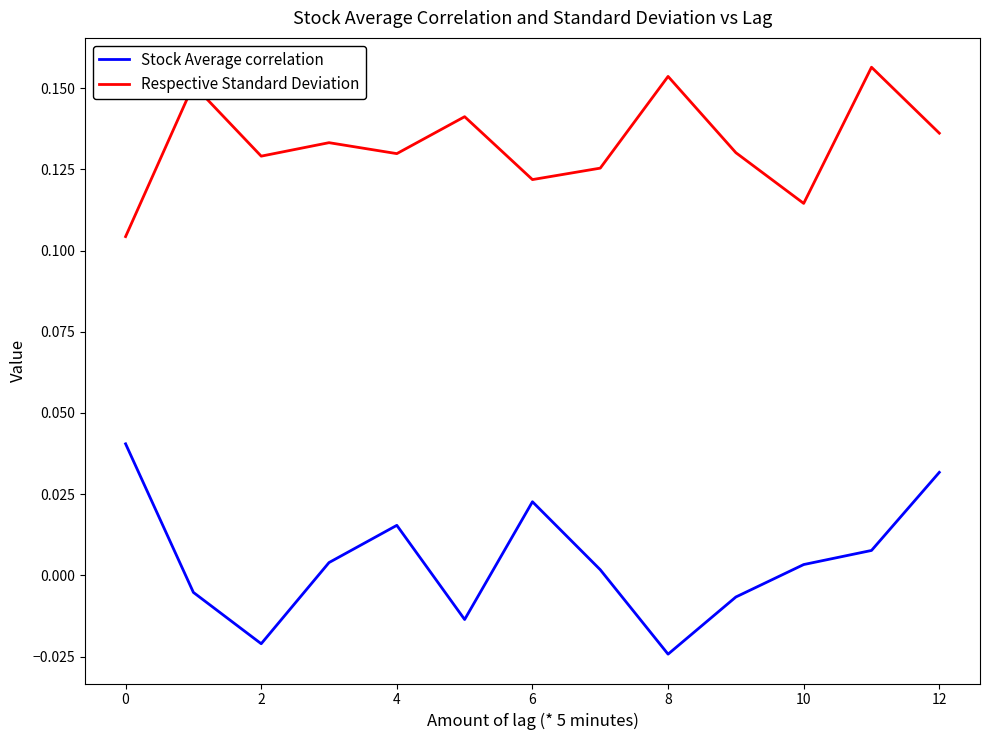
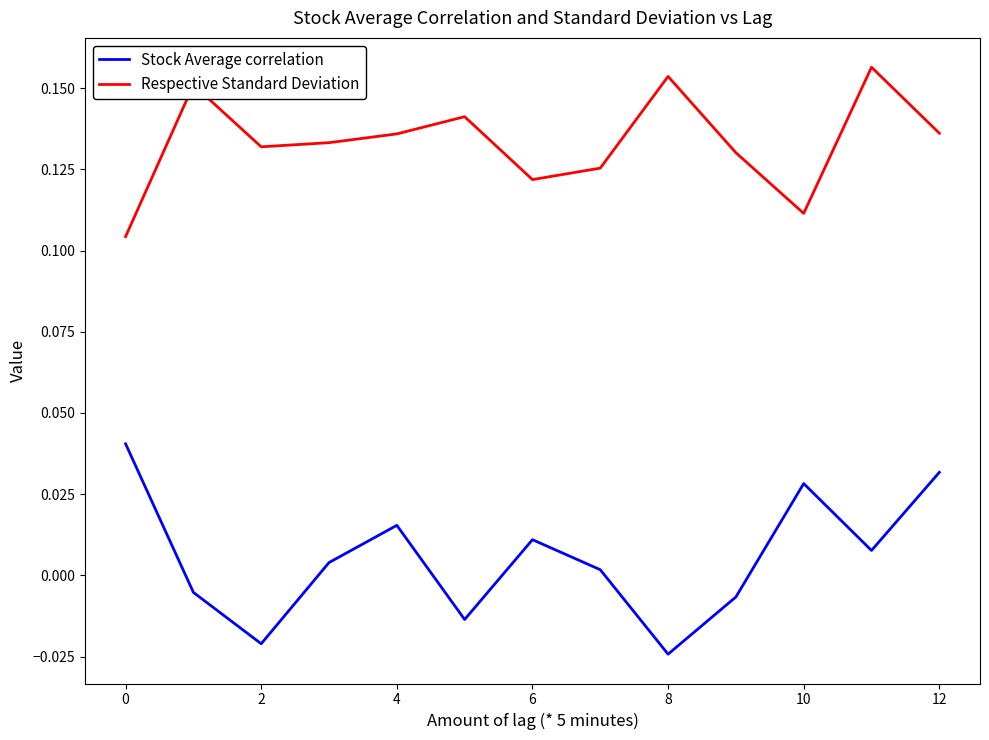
Respective Standard Deviation, 2: 0.129 -> 0.132
Respective Standard Deviation, 4: 0.130 -> 0.136
Stock Average correlation, 6: 0.023 -> 0.011
Stock Average correlation, 10: 0.003 -> 0.028
Respective Standard Deviation, 10: 0.115 -> 0.111
